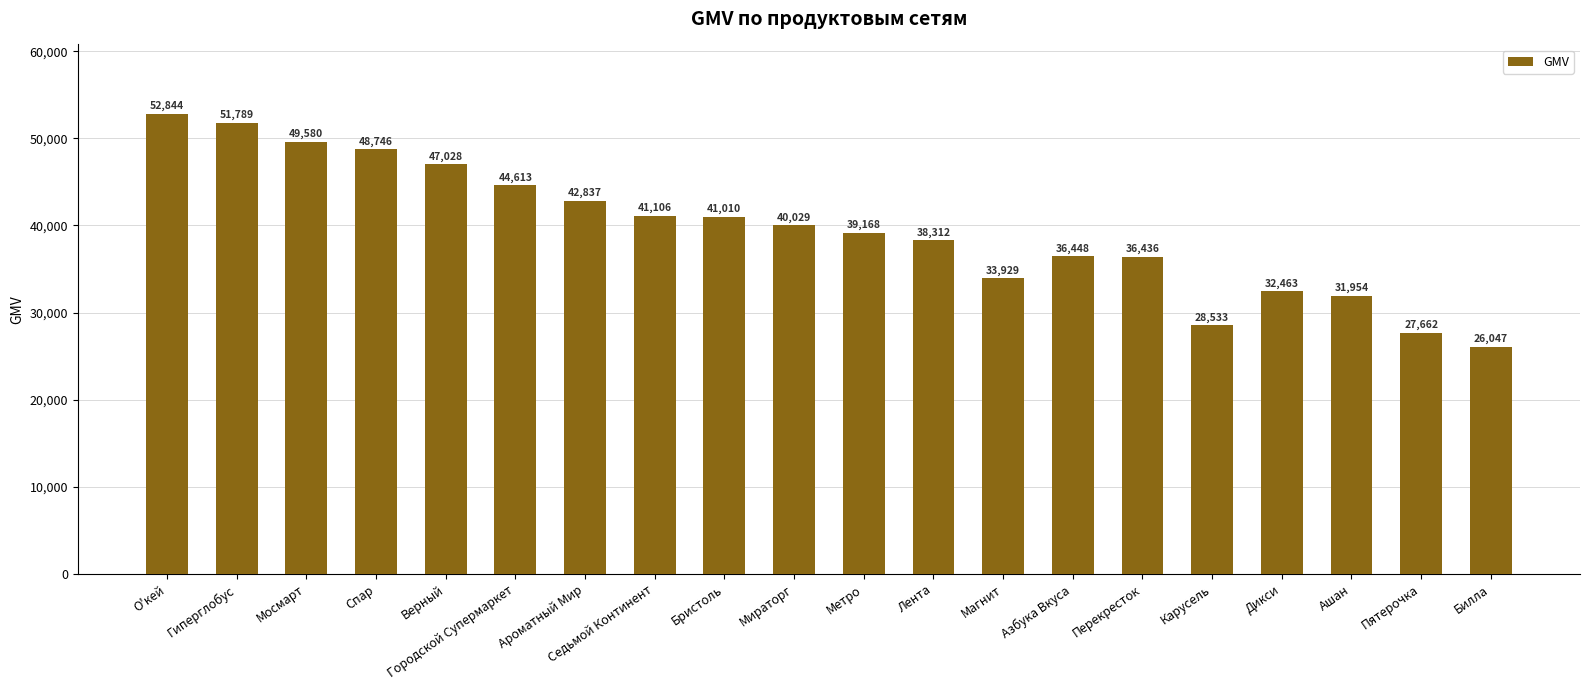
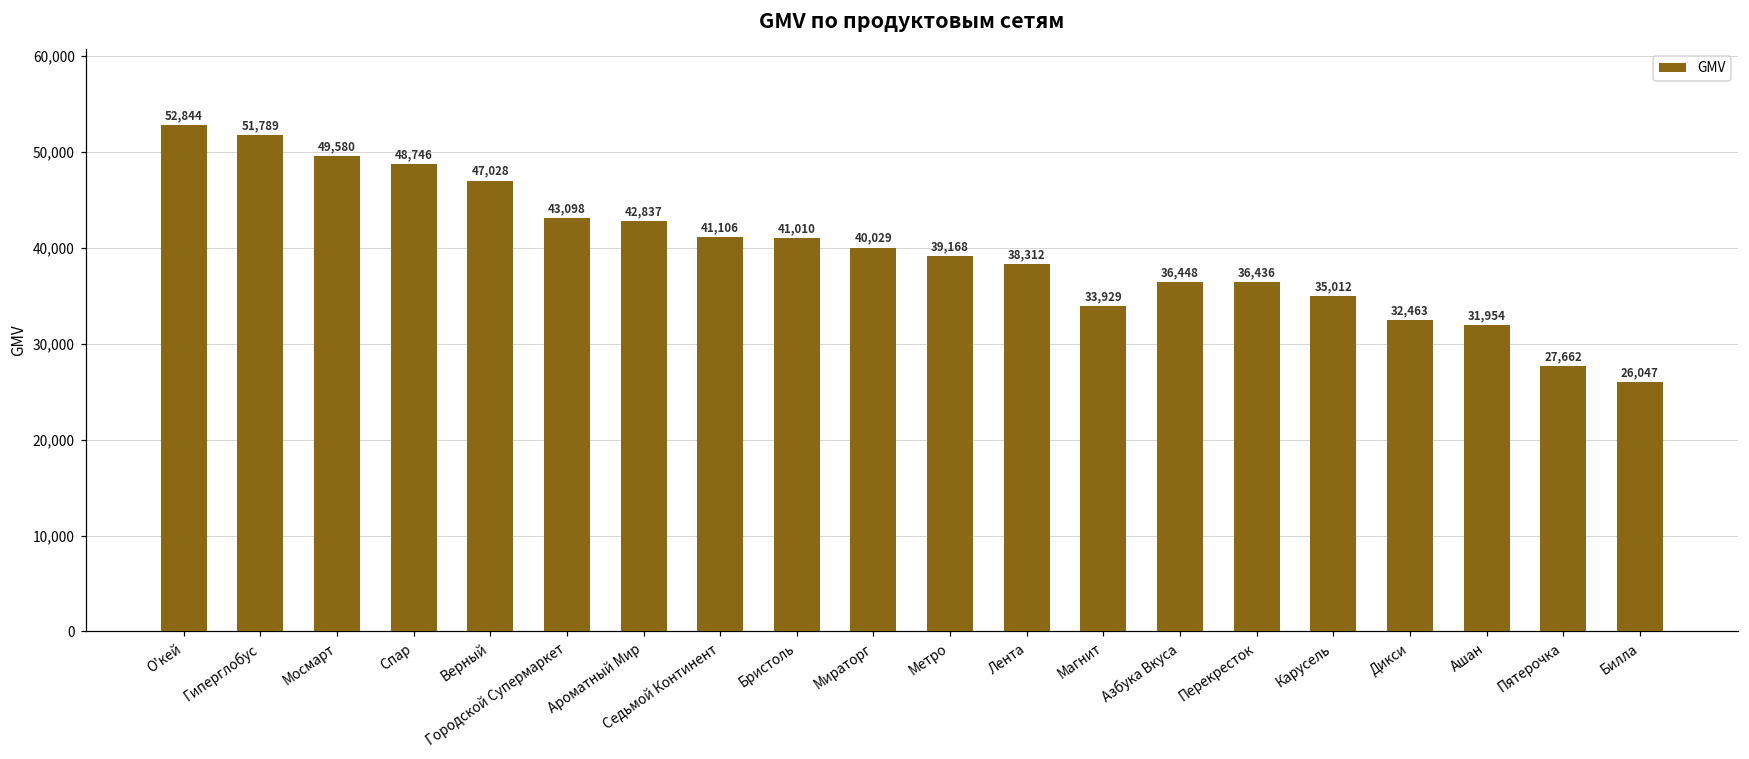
Городской Супермаркет: 44,613 -> 43,098
Карусель: 28,533 -> 35,012
